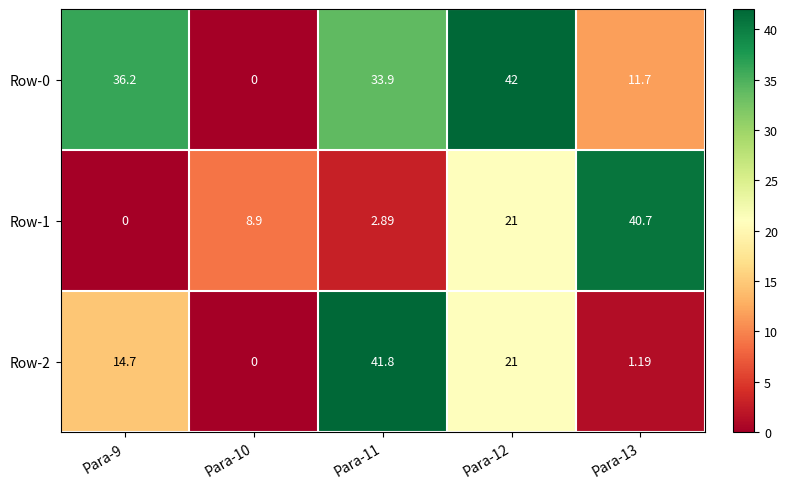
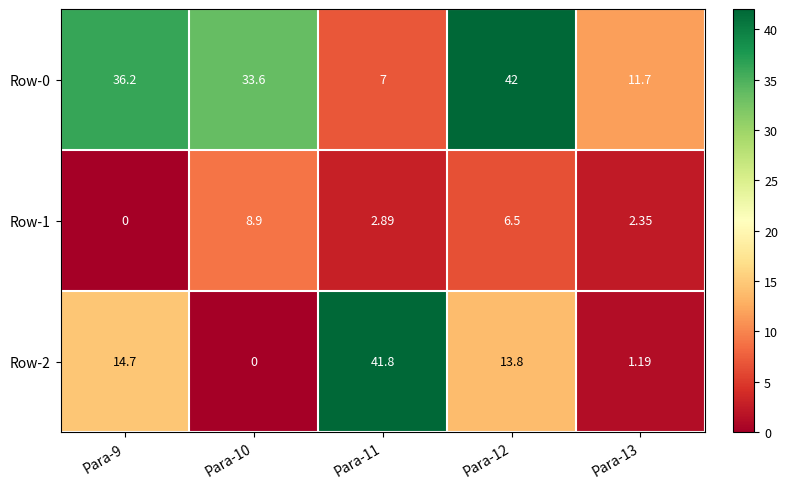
Row-0, Para-10: 0 -> 33.6
Row-0, Para-11: 33.9 -> 7
Row-1, Para-12: 21 -> 6.5
Row-1, Para-13: 40.7 -> 2.35
Row-2, Para-12: 21 -> 13.8
